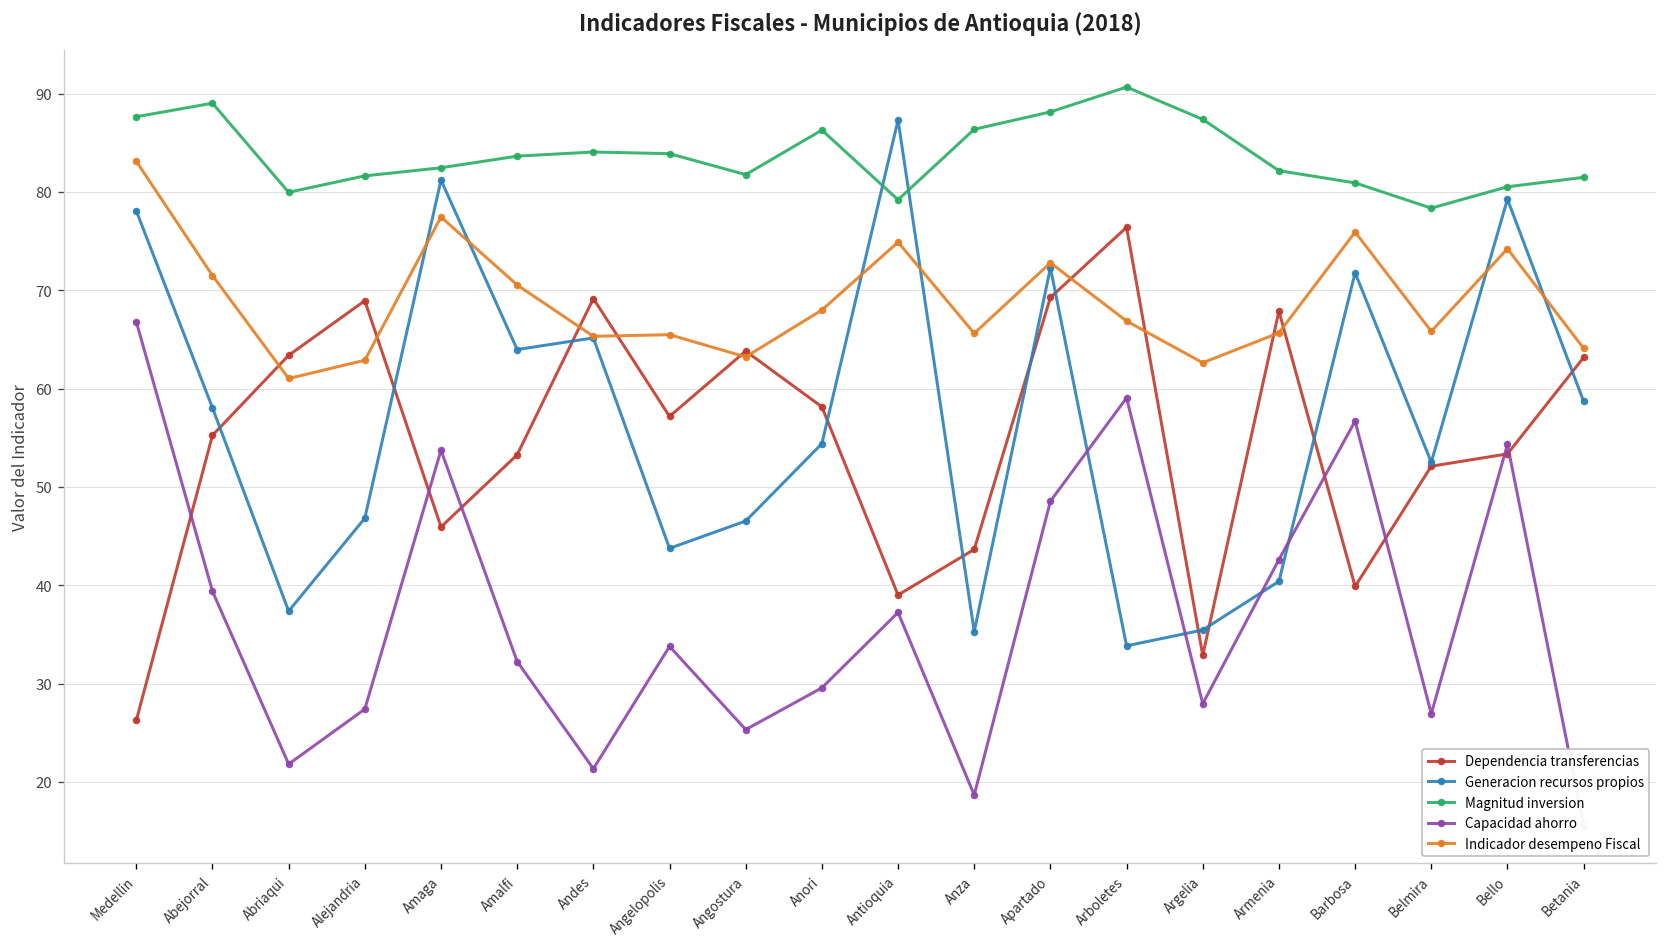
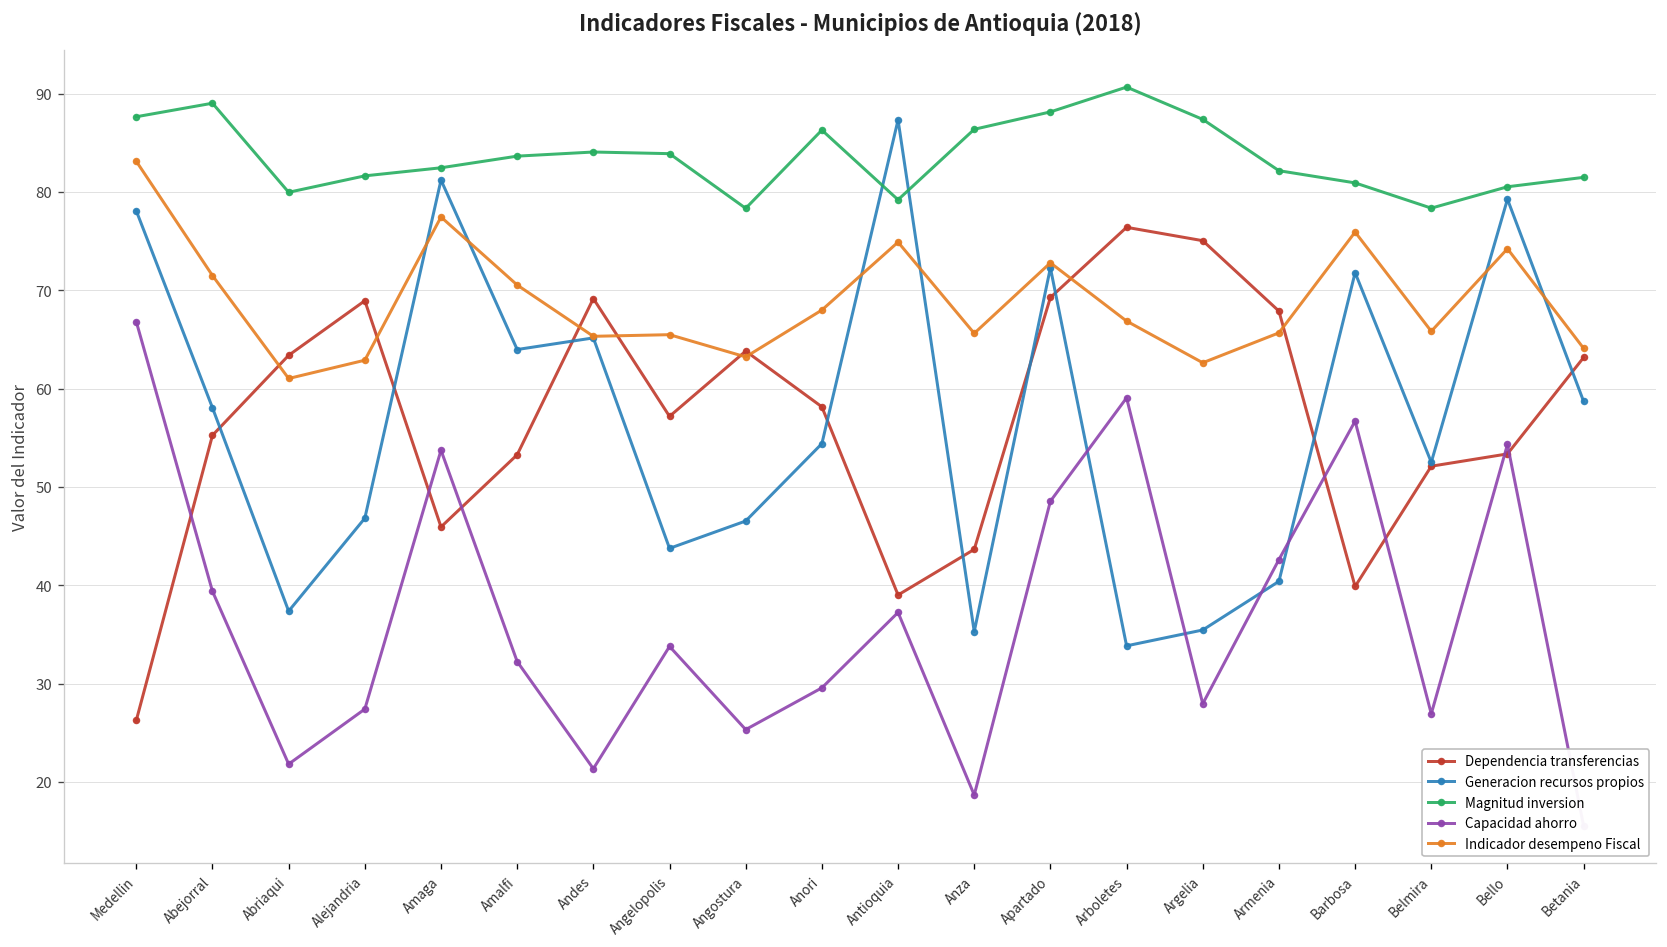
Magnitud inversion, Angostura: 82 -> 78
Dependencia transferencias, Argelia: 33 -> 75
